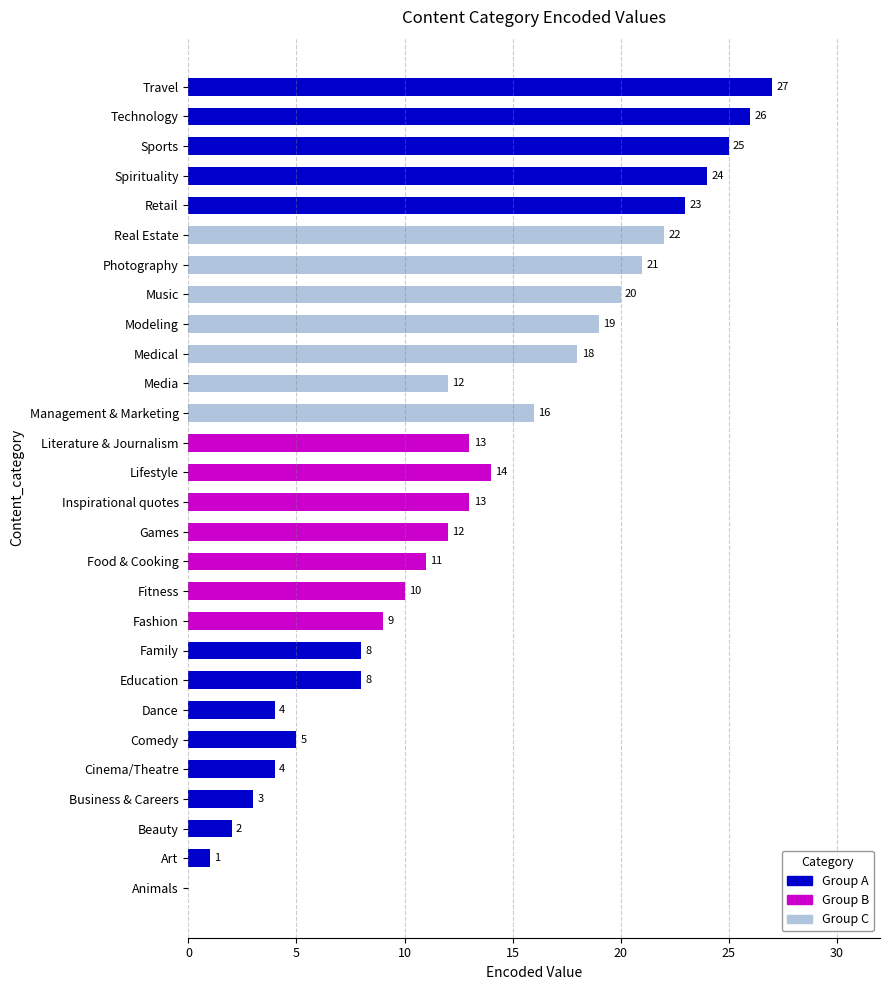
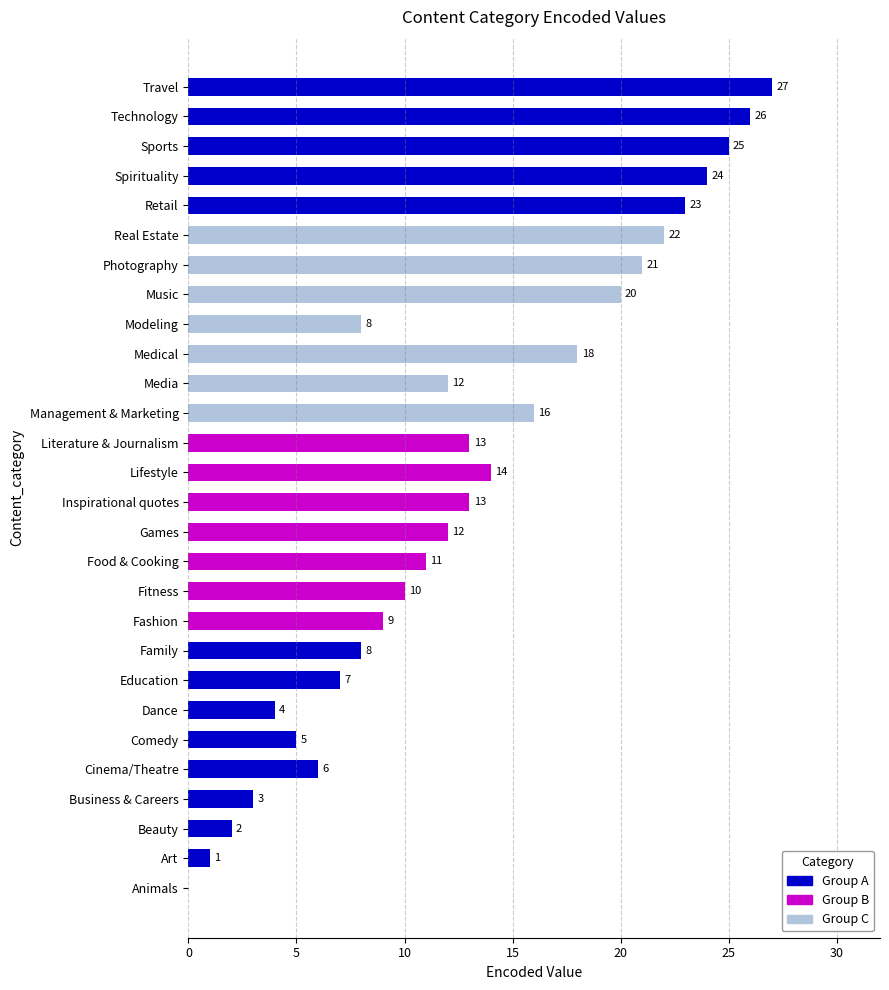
Modeling: 19 -> 8
Education: 8 -> 7
Cinema/Theatre: 4 -> 6
